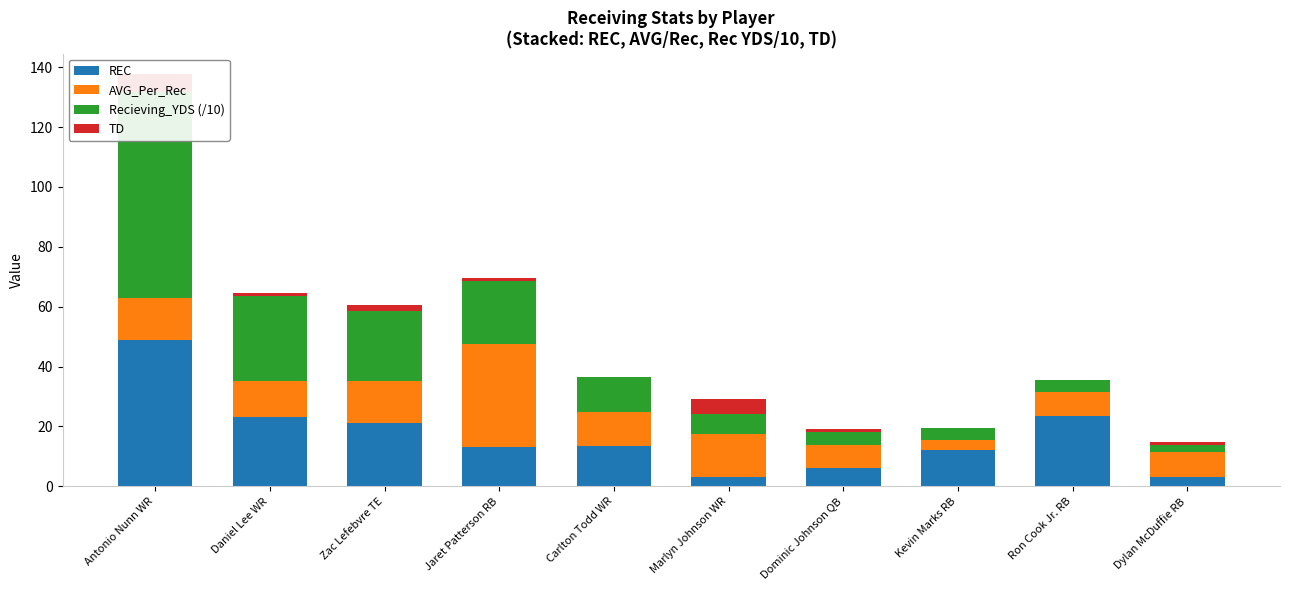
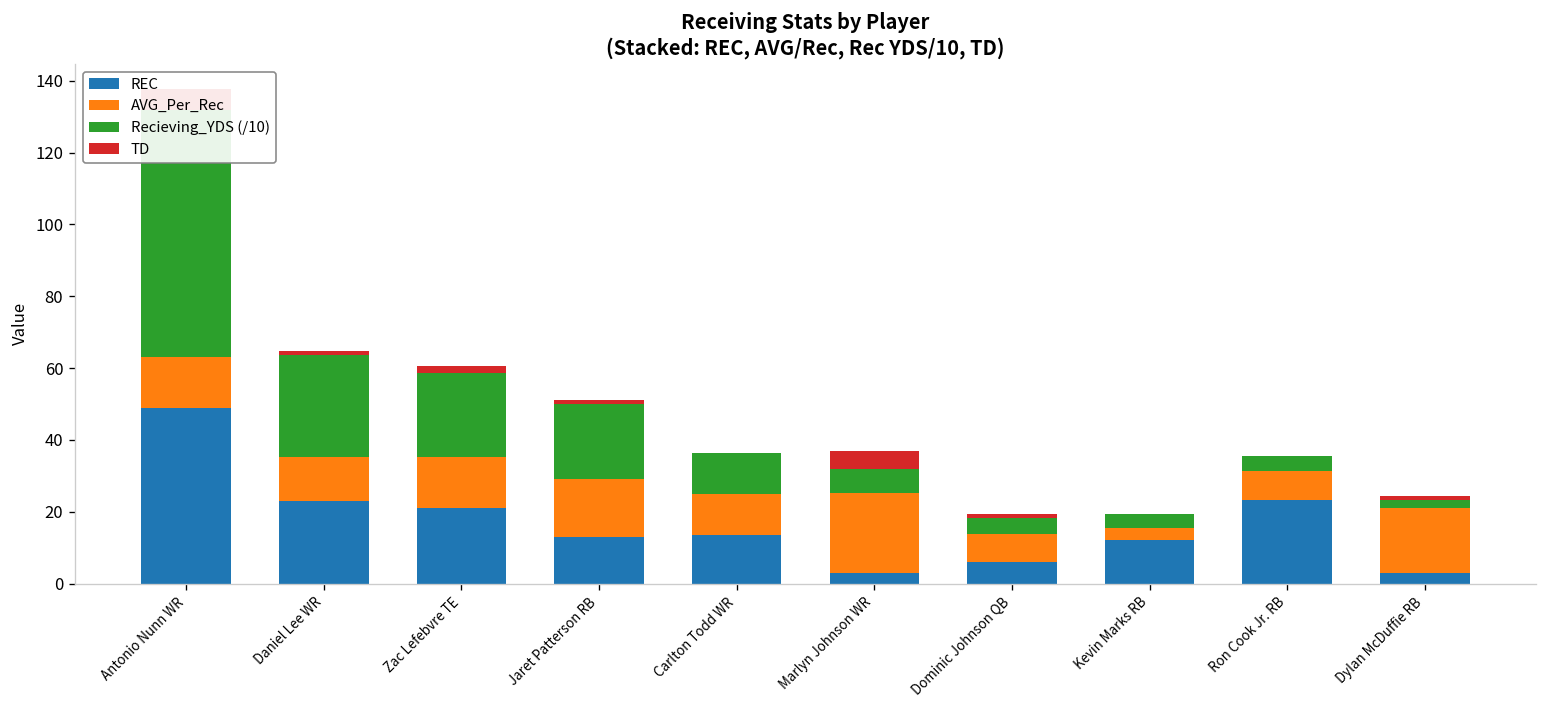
AVG_Per_Rec, Jaret Patterson RB: 35 -> 16
AVG_Per_Rec, Marlyn Johnson WR: 15 -> 22
AVG_Per_Rec, Dylan McDuffie RB: 8 -> 18
